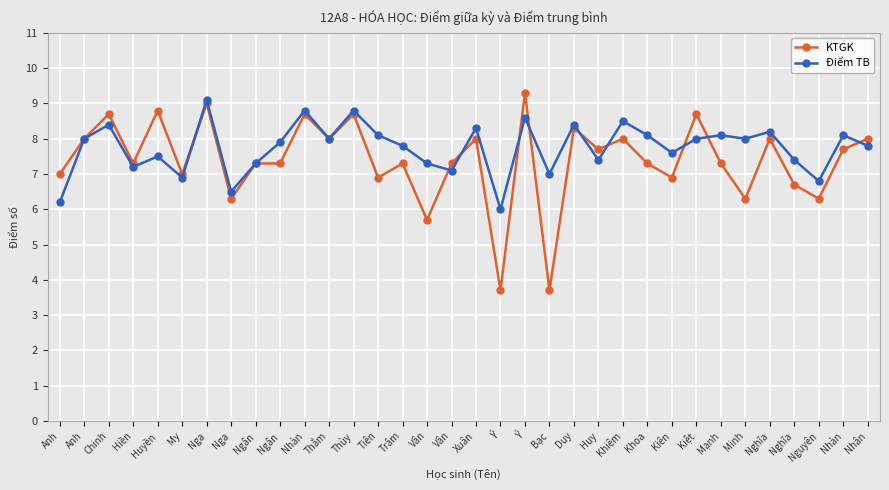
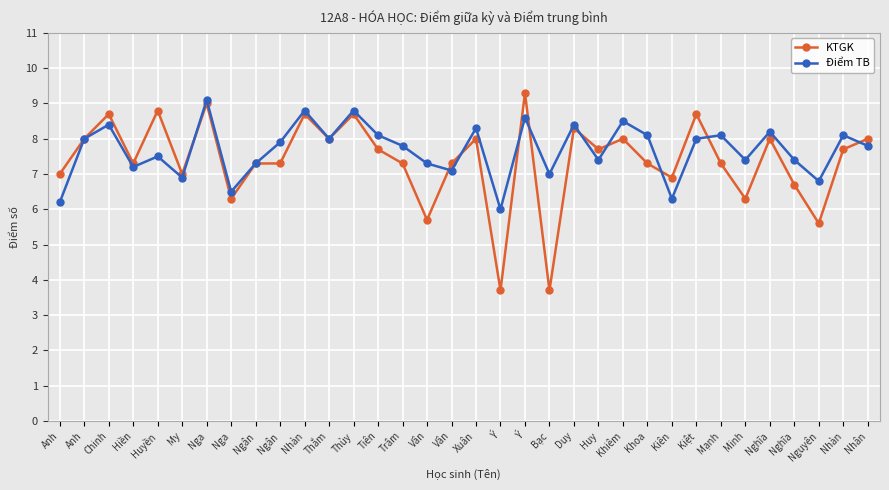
KTGK, Tiên: 6.9 -> 7.7
Điểm TB, Kiên: 7.6 -> 6.3
Điểm TB, Minh: 8.0 -> 7.4
KTGK, Nguyên: 6.3 -> 5.6
